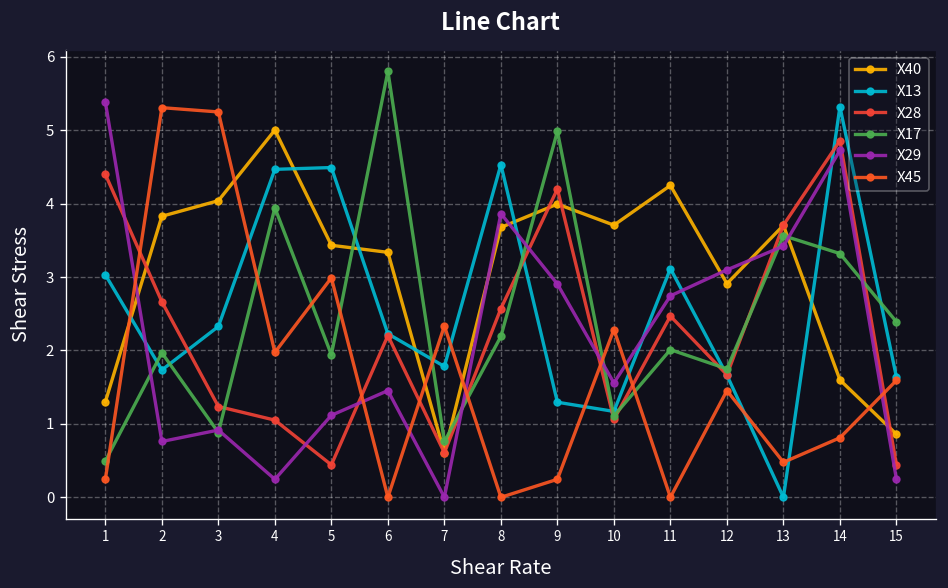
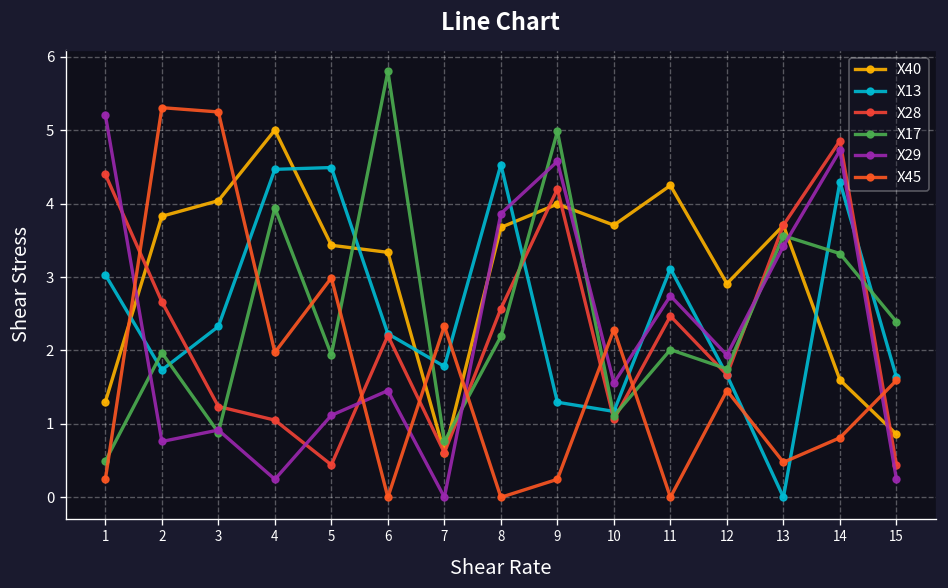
X29, 1: 5.4 -> 5.2
X29, 9: 2.9 -> 4.6
X29, 12: 3.1 -> 1.9
X13, 14: 5.3 -> 4.3
